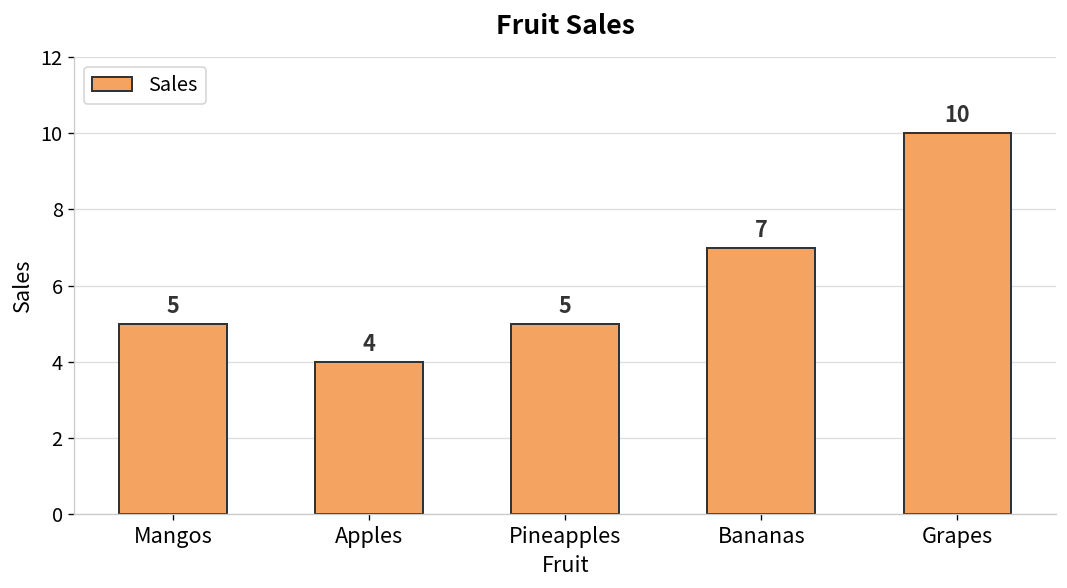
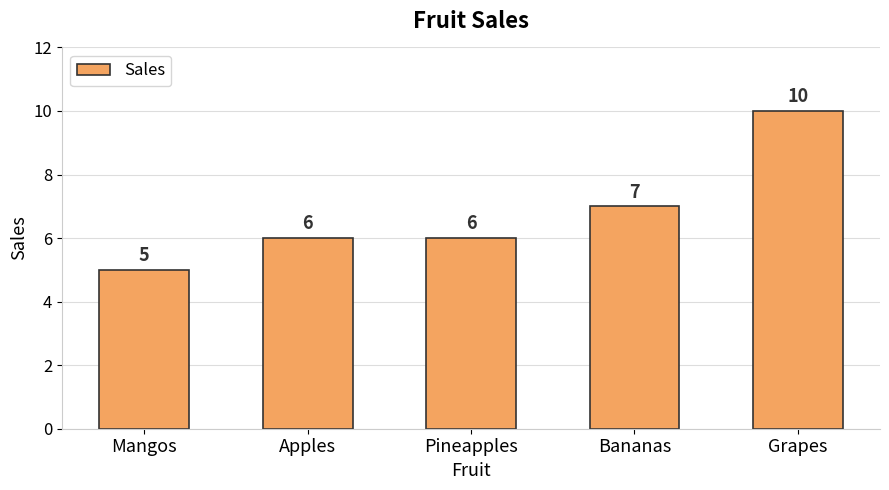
Apples: 4 -> 6
Pineapples: 5 -> 6
